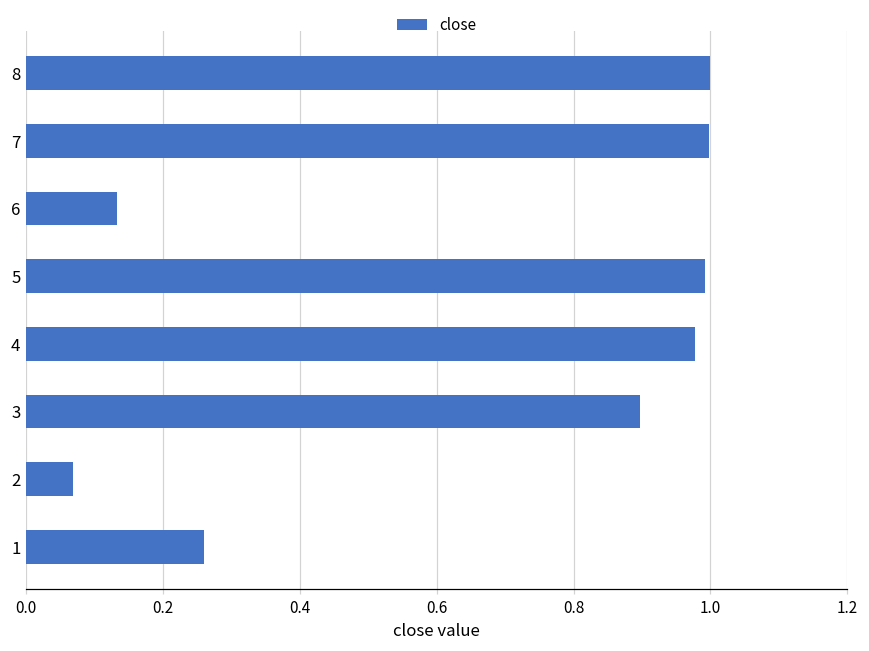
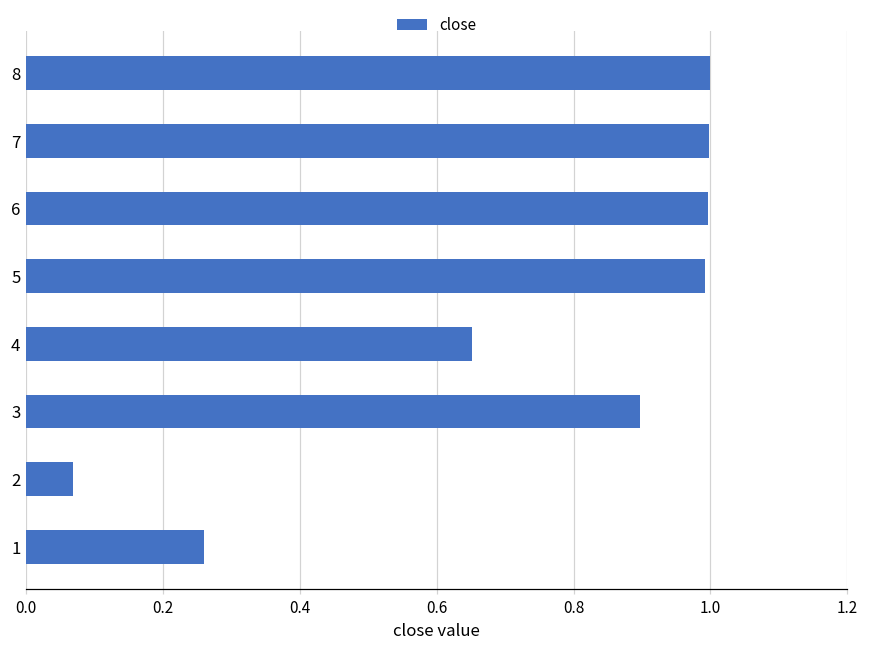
6: 0.13 -> 1.00
4: 0.98 -> 0.65
